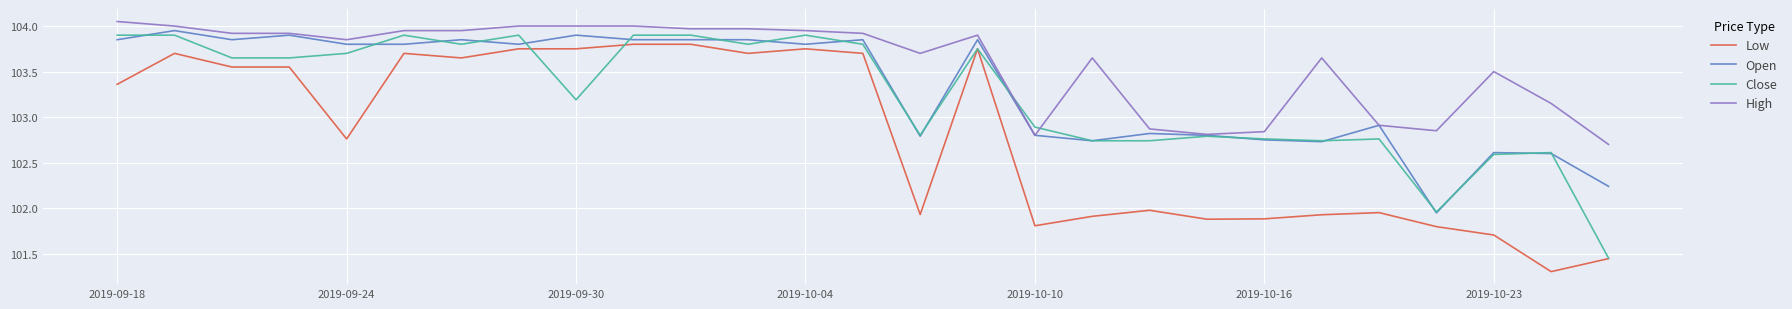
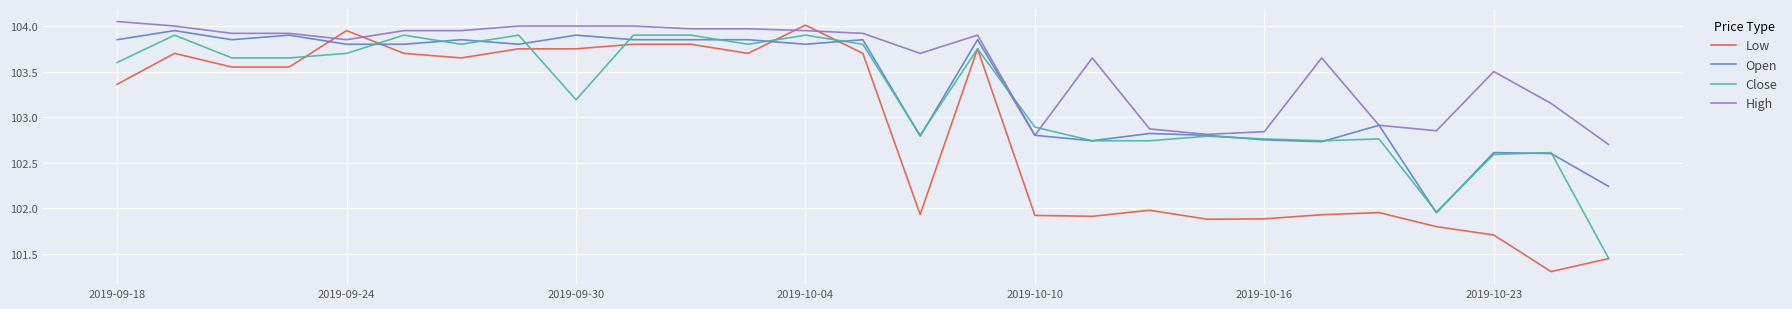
Close, 2019-09-18: 103.9 -> 103.6
Low, 2019-09-24: 102.8 -> 104.0
Low, 2019-10-04: 103.8 -> 104.0
Low, 2019-10-10: 101.8 -> 101.9
